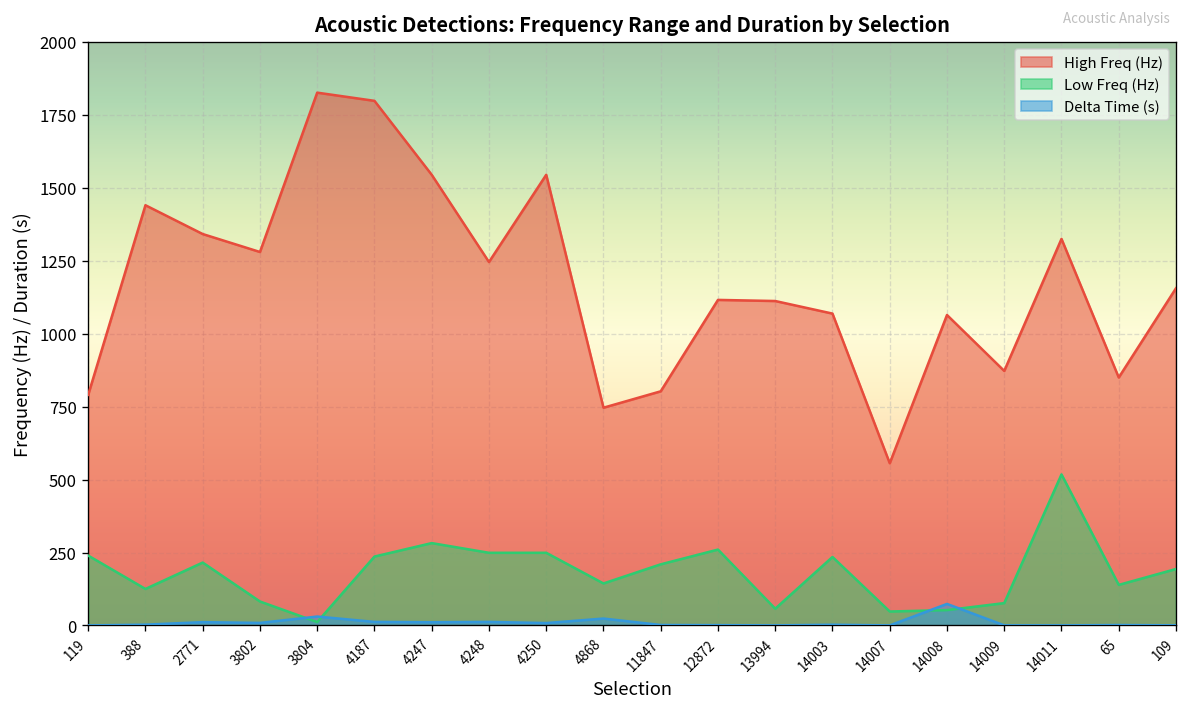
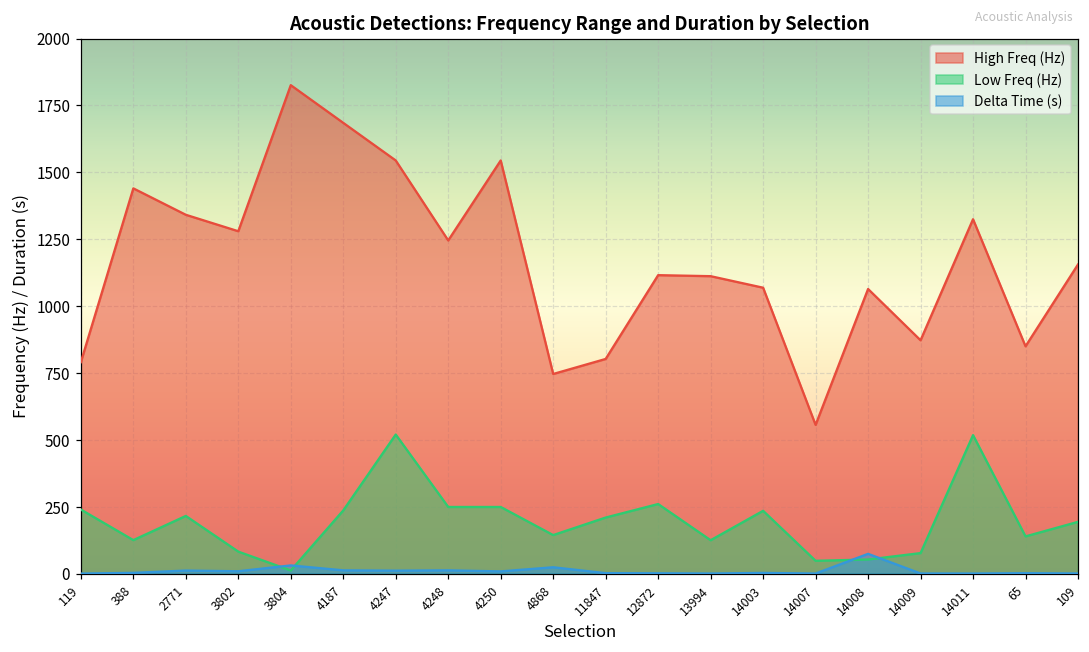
High Freq (Hz), 4187: 1800 -> 1680
Low Freq (Hz), 4247: 280 -> 520
Low Freq (Hz), 13994: 60 -> 120
